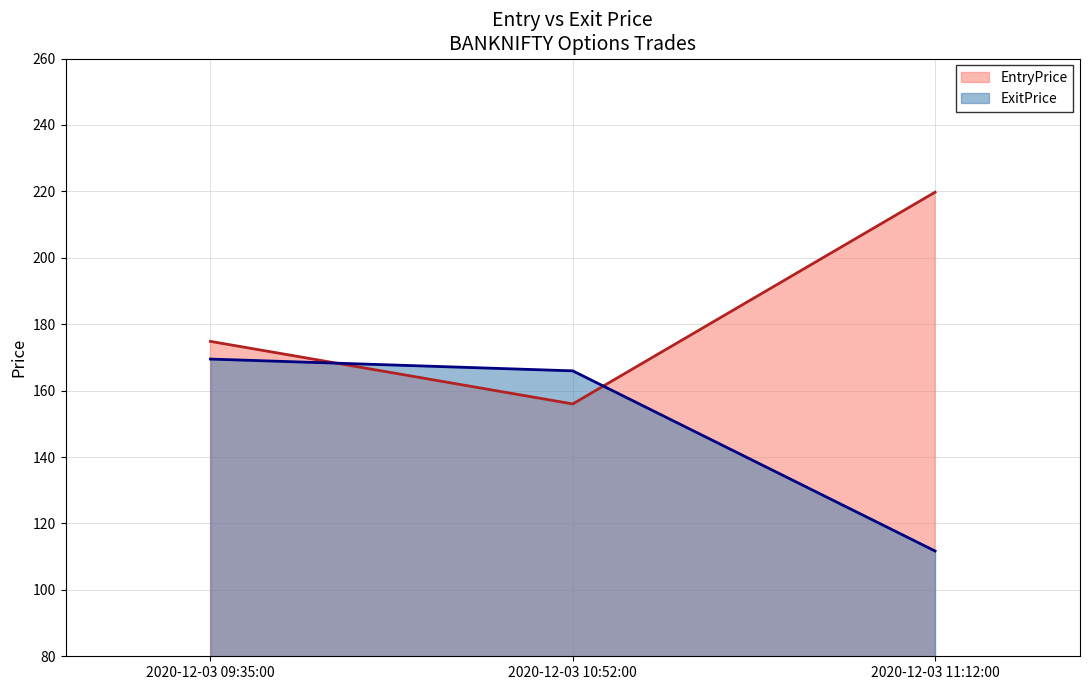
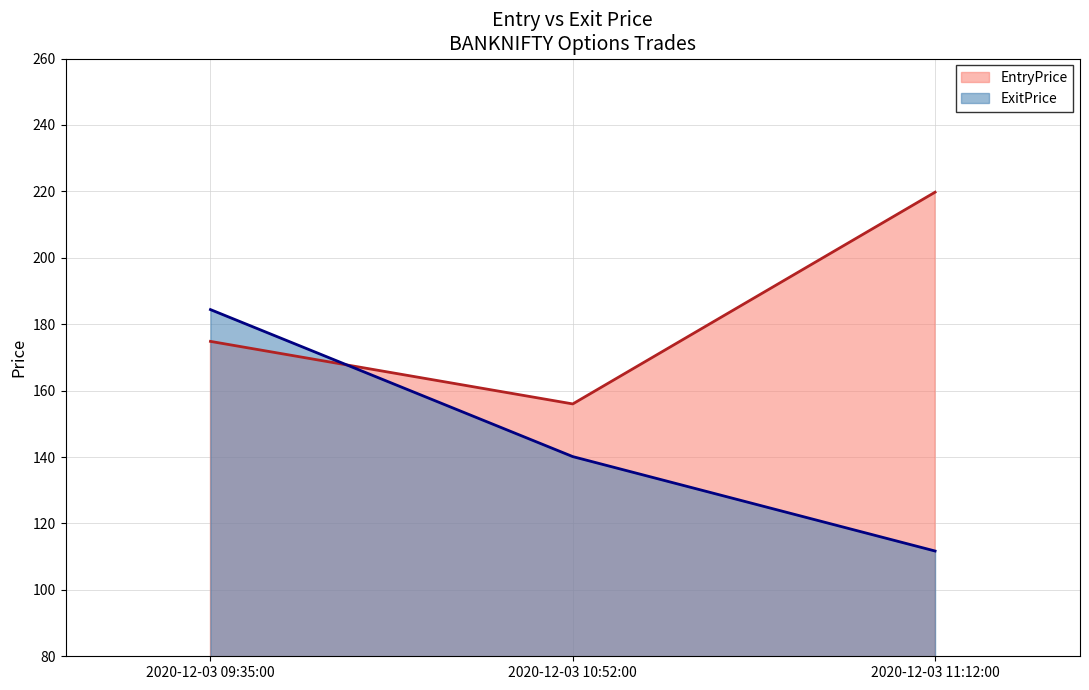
ExitPrice, 2020-12-03 09:35:00: 170 -> 184
ExitPrice, 2020-12-03 10:52:00: 166 -> 140
